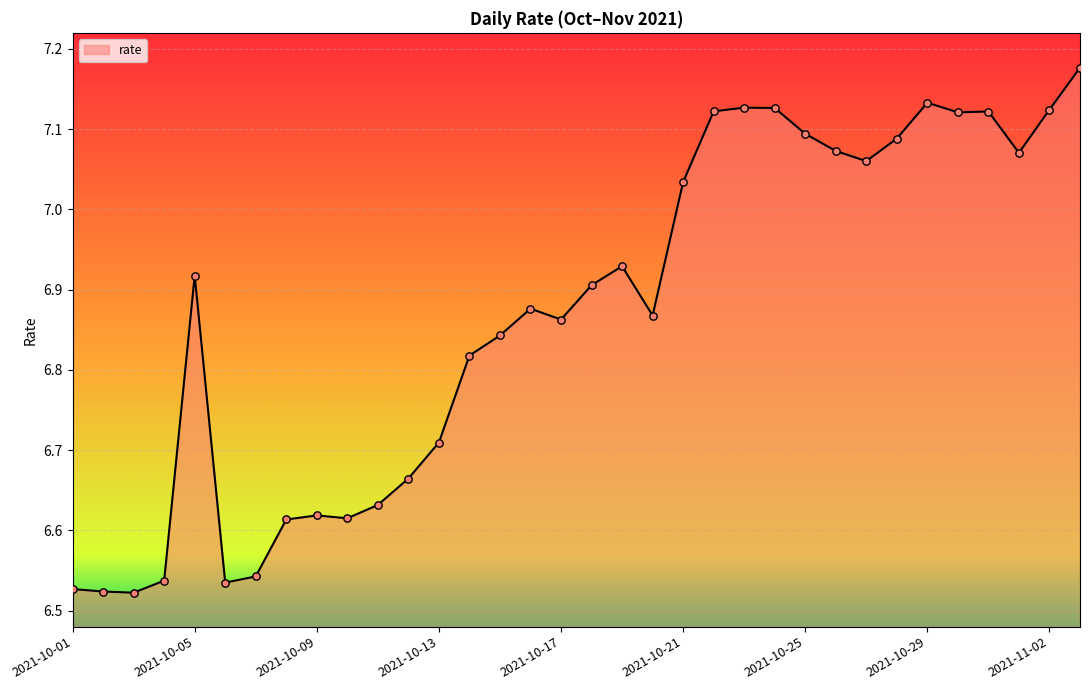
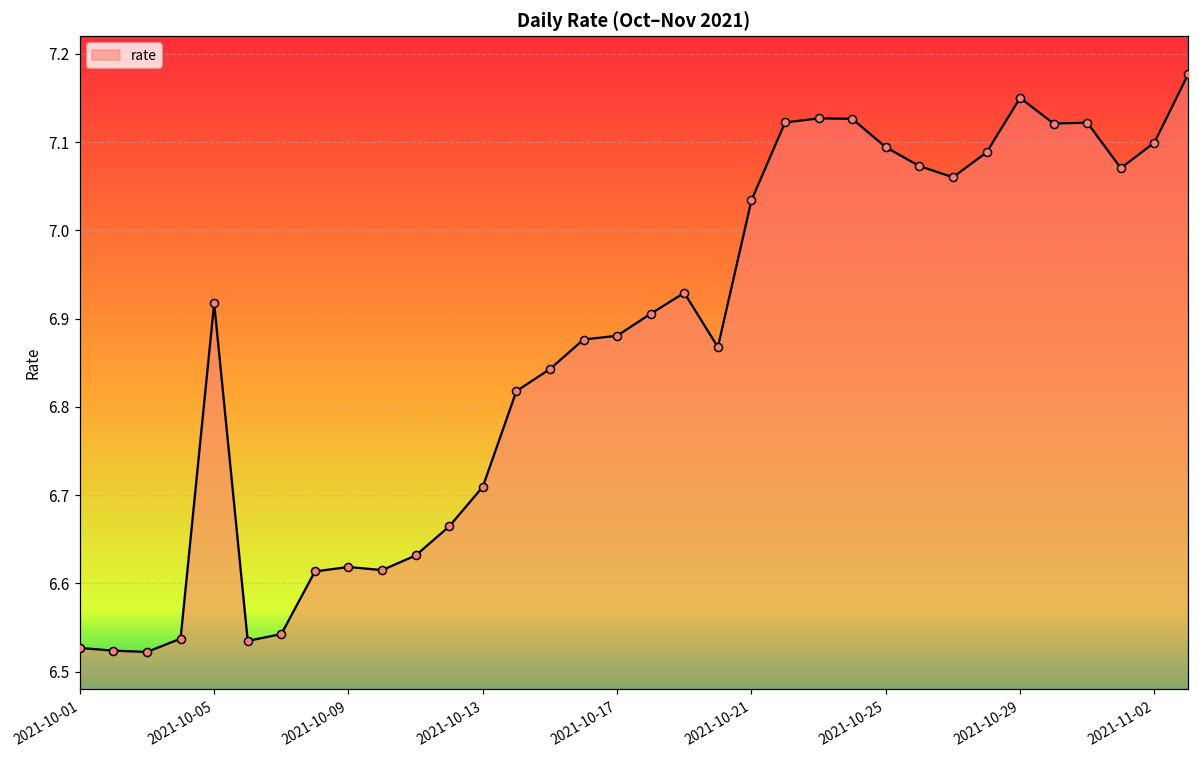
2021-10-17: 6.86 -> 6.88
2021-10-29: 7.13 -> 7.15
2021-11-02: 7.12 -> 7.10
